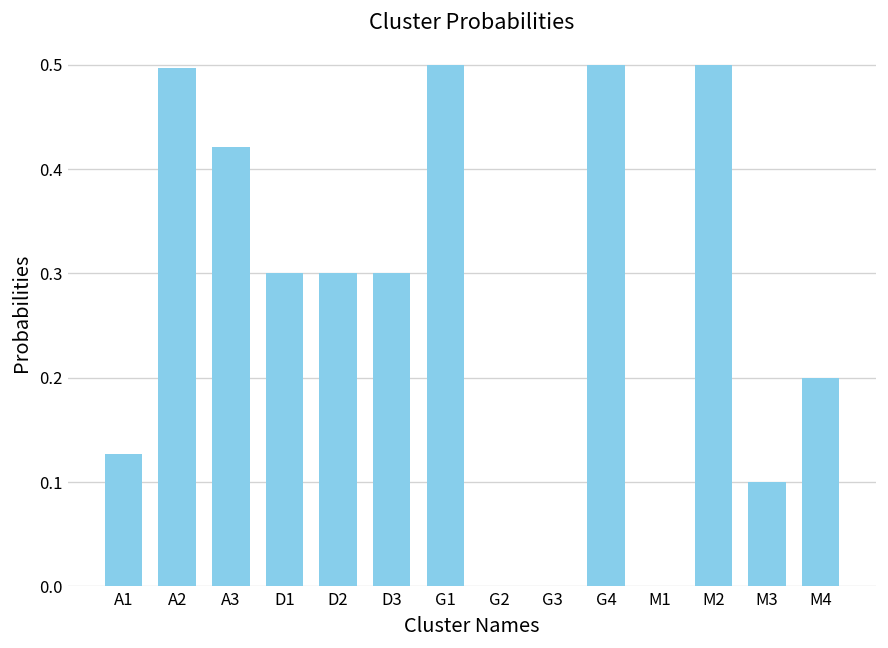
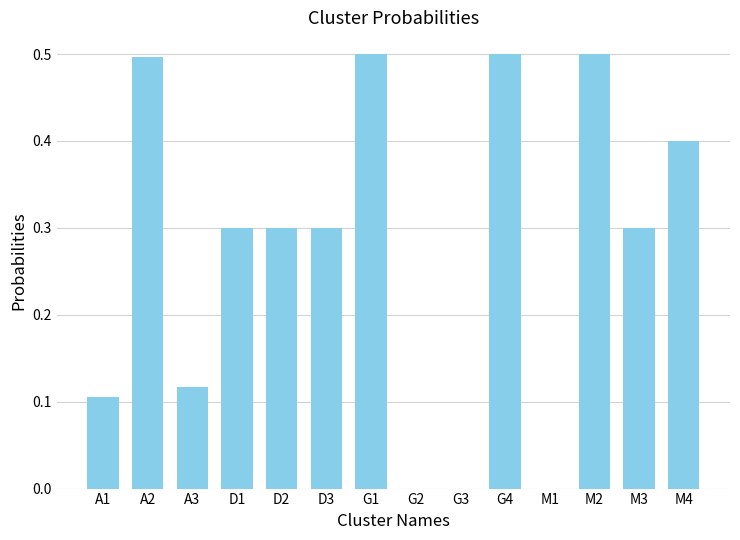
A1: 0.13 -> 0.11
A3: 0.42 -> 0.12
M3: 0.1 -> 0.3
M4: 0.2 -> 0.4
